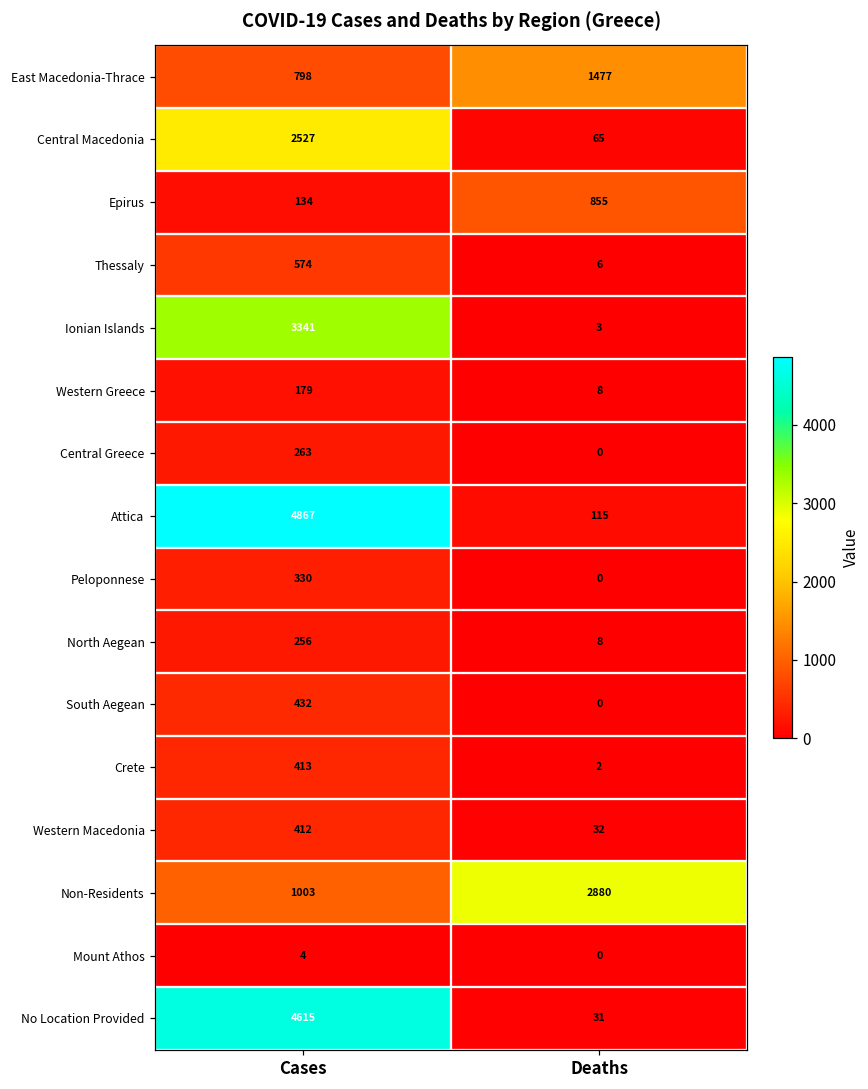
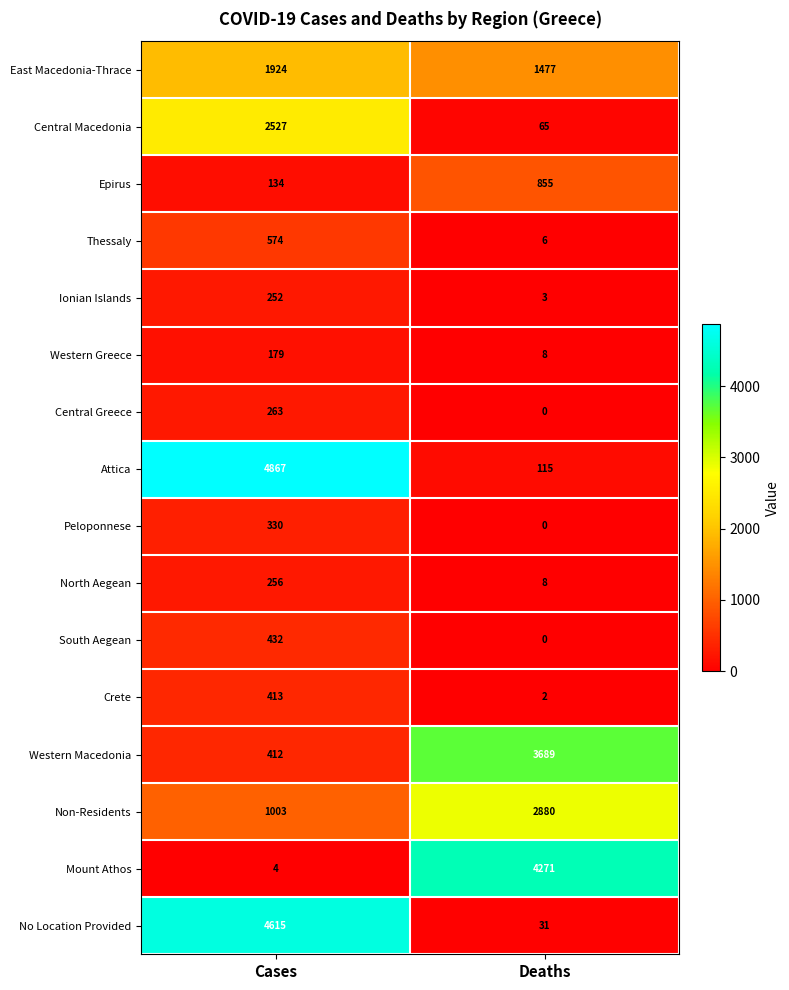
East Macedonia-Thrace, Cases: 798 -> 1924
Ionian Islands, Cases: 3341 -> 252
Western Macedonia, Deaths: 32 -> 3689
Mount Athos, Deaths: 0 -> 4271
